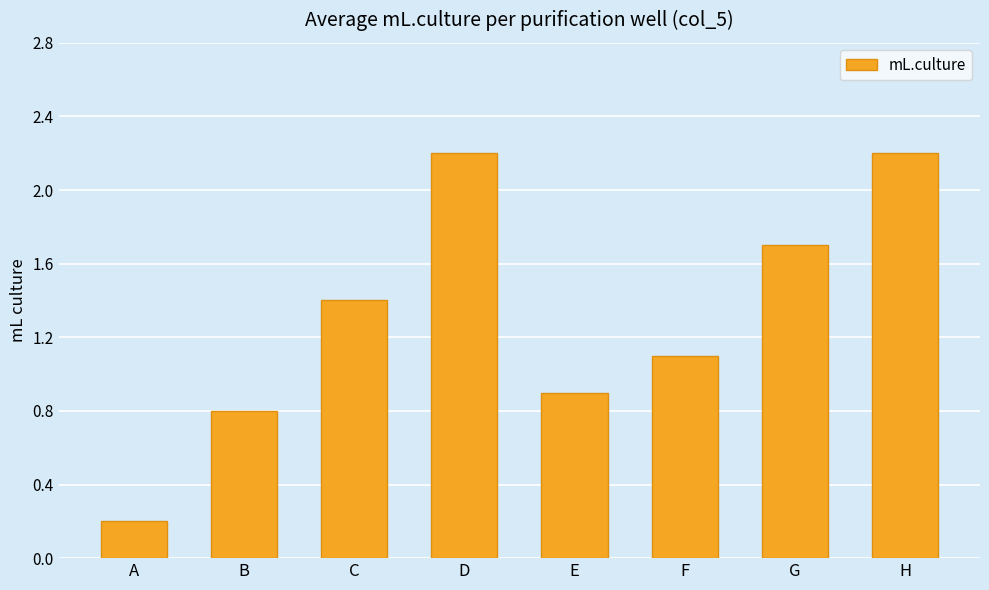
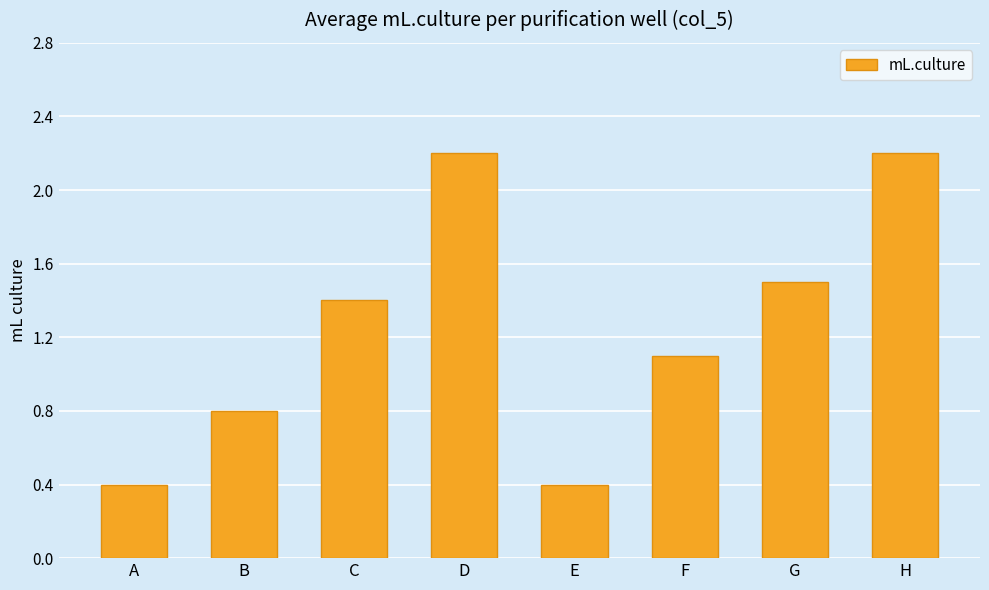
A: 0.2 -> 0.4
E: 0.9 -> 0.4
G: 1.7 -> 1.5
